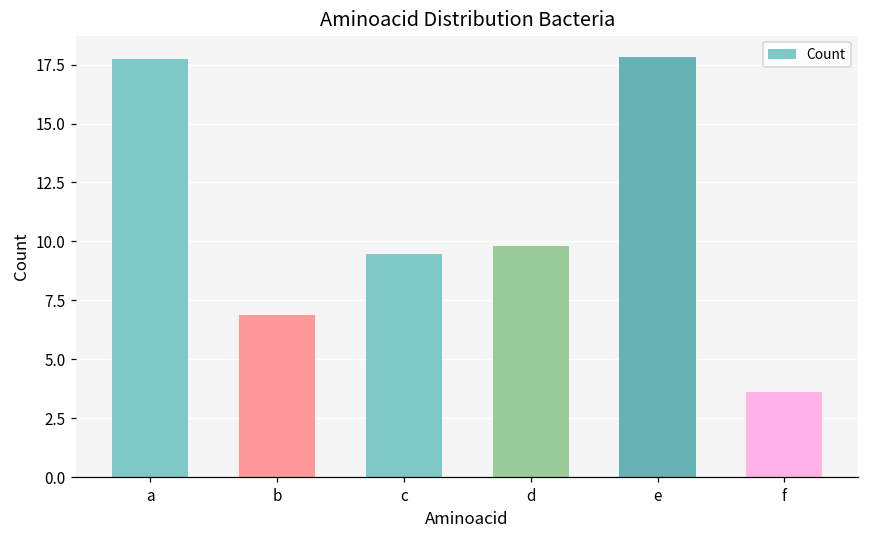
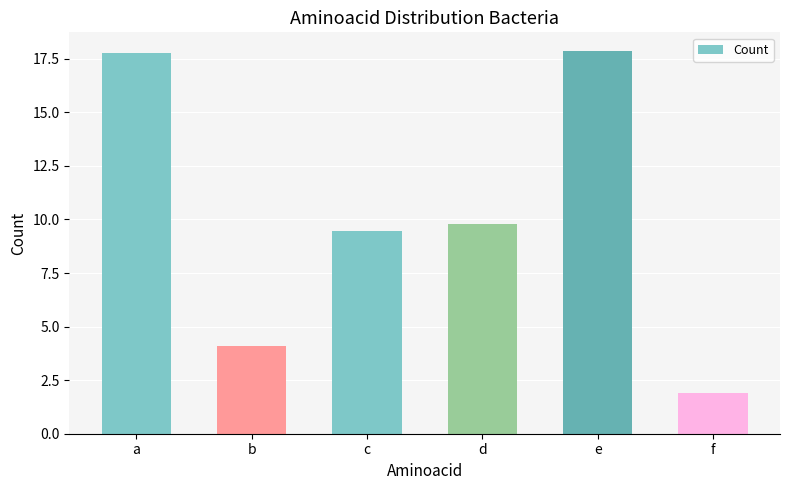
b: 6.9 -> 4.1
f: 3.6 -> 1.9
